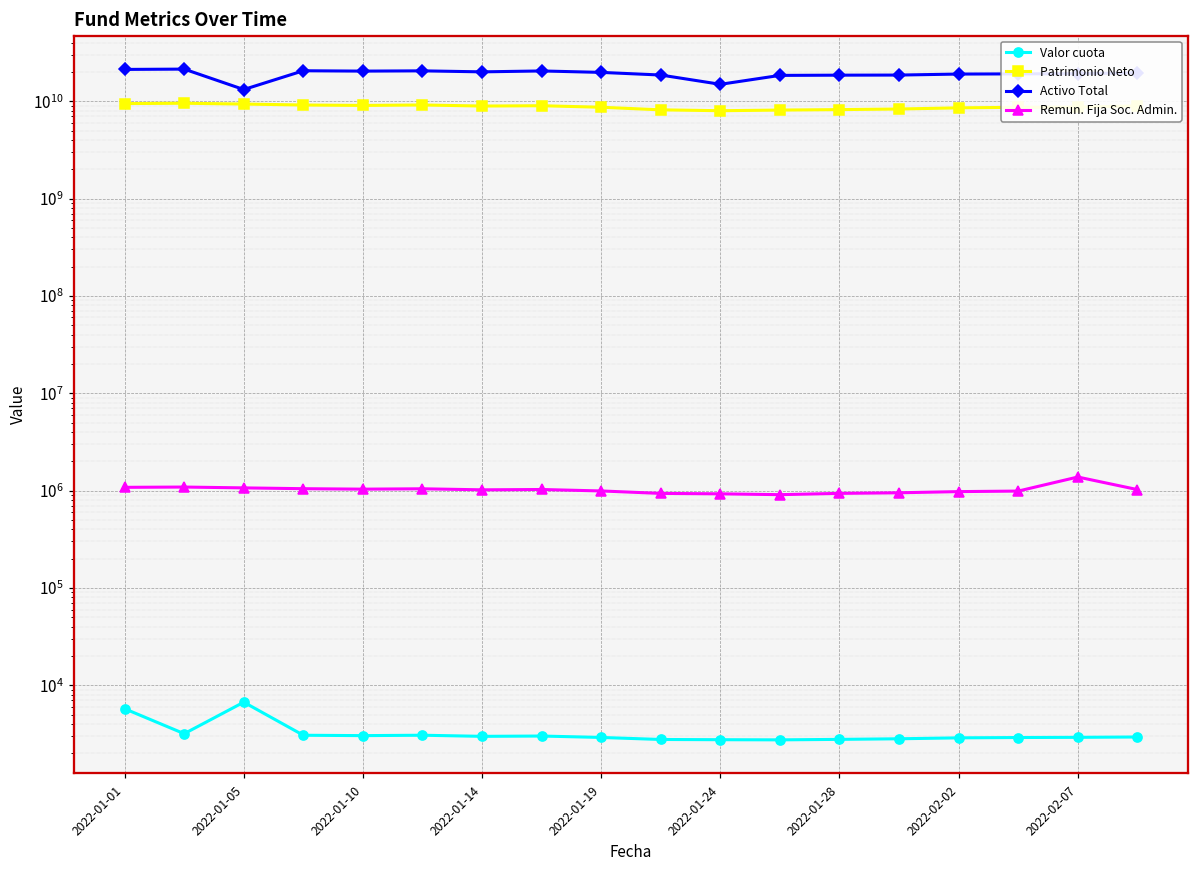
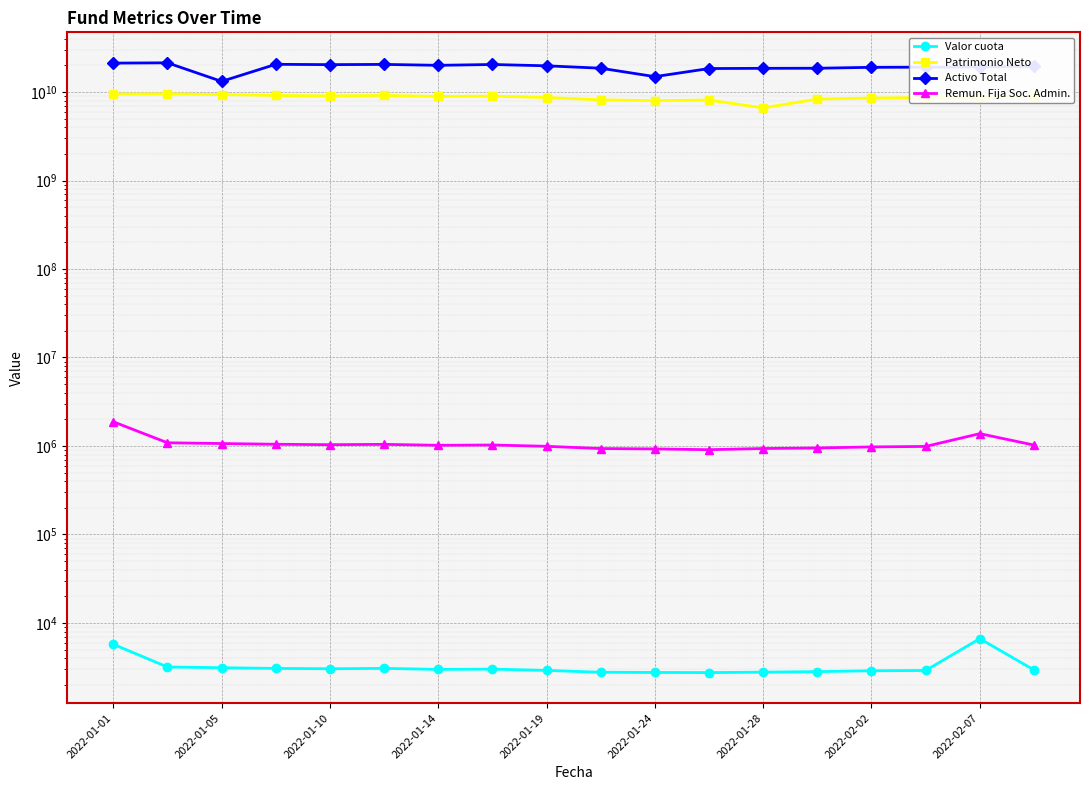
Remun. Fija Soc. Admin., 2022-01-01: 1100000 -> 1900000
Valor cuota, 2022-01-05: 7000 -> 3100
Patrimonio Neto, 2022-01-28: 8000000000 -> 7000000000
Valor cuota, 2022-02-07: 2900 -> 7000
